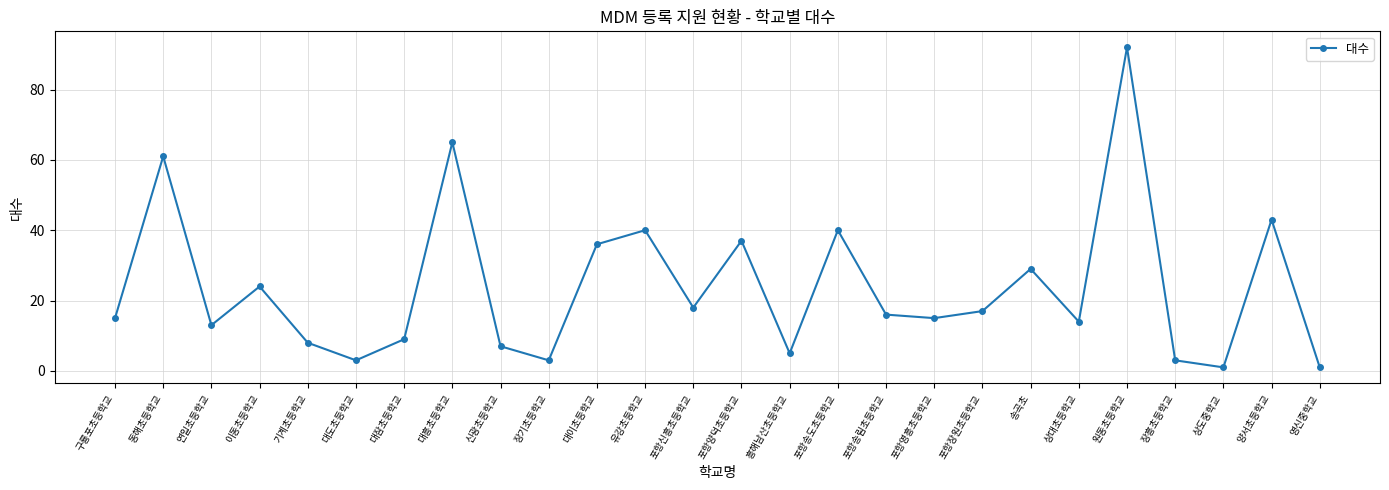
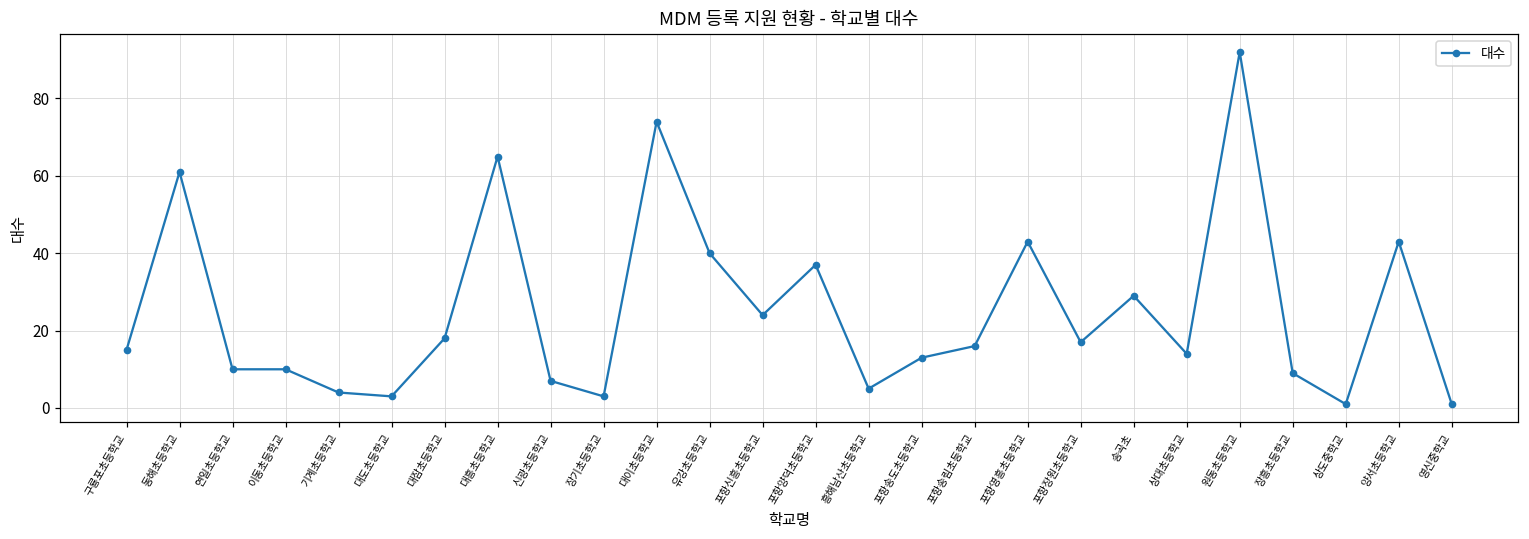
연일초등학교: 13 -> 10
이동초등학교: 24 -> 10
기계초등학교: 8 -> 4
대잠초등학교: 9 -> 18
대이초등학교: 36 -> 74
포항신흥초등학교: 18 -> 24
포항송도초등학교: 40 -> 13
포항영흥초등학교: 15 -> 43
장흥초등학교: 3 -> 9
